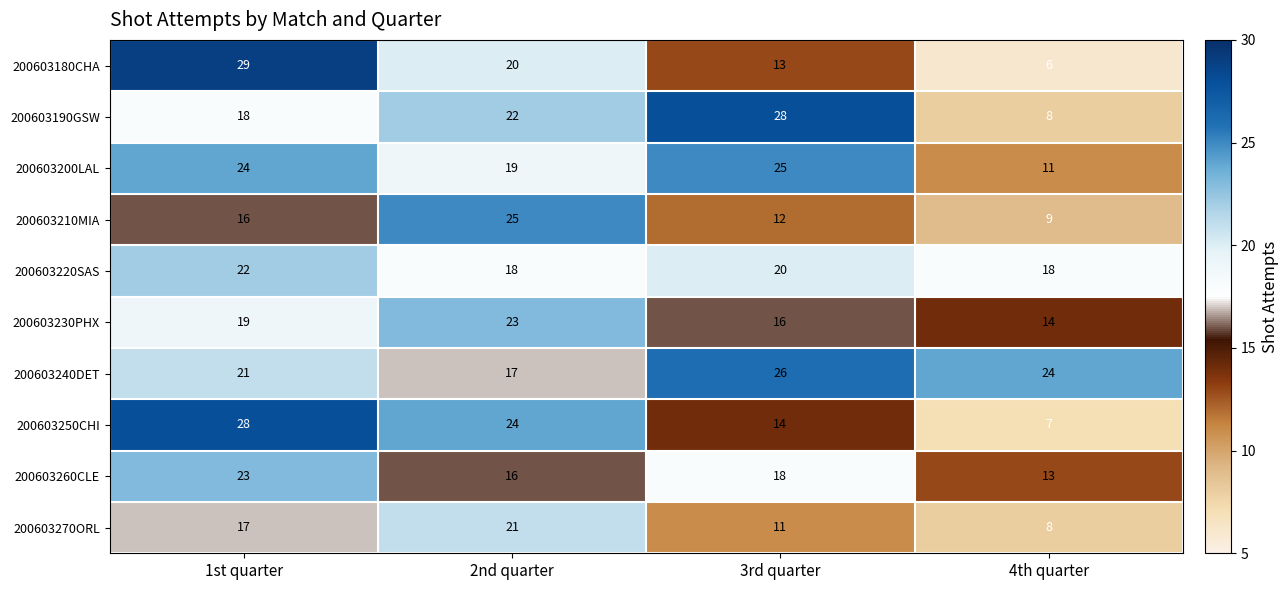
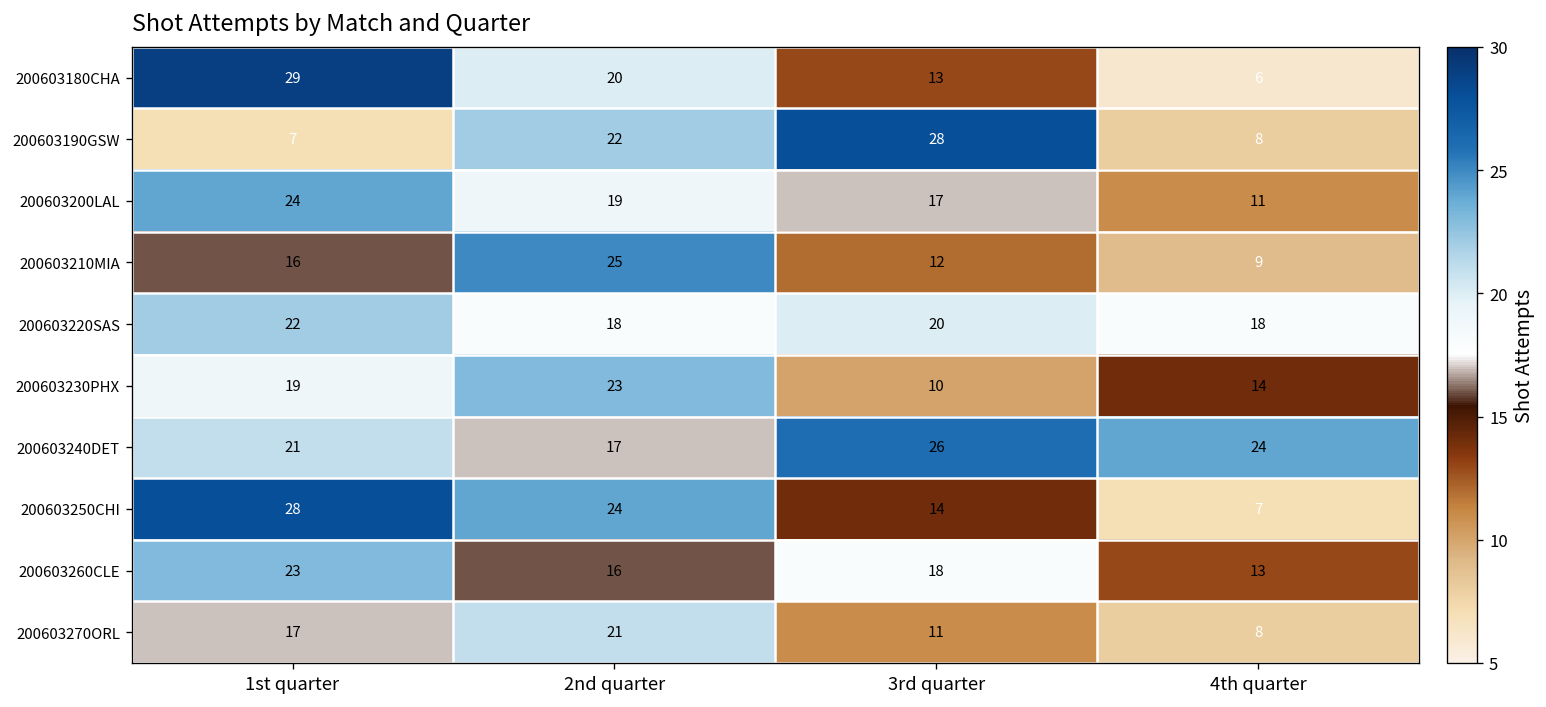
200603190GSW, 1st quarter: 18 -> 7
200603200LAL, 3rd quarter: 25 -> 17
200603230PHX, 3rd quarter: 16 -> 10
